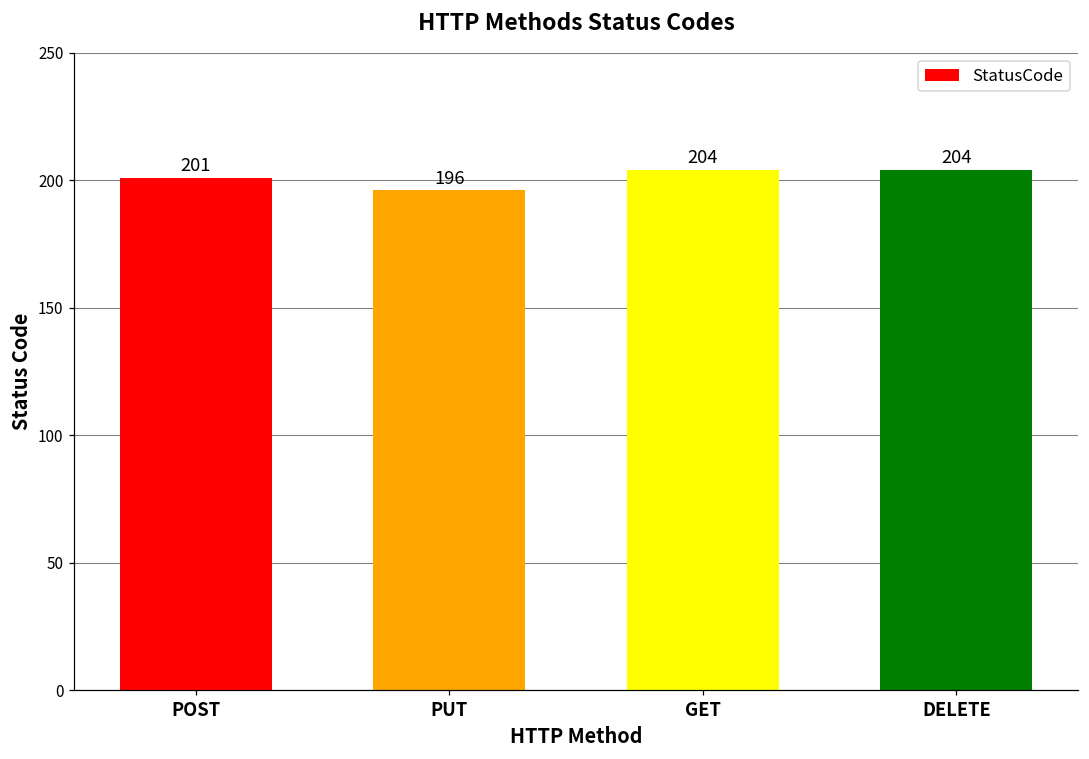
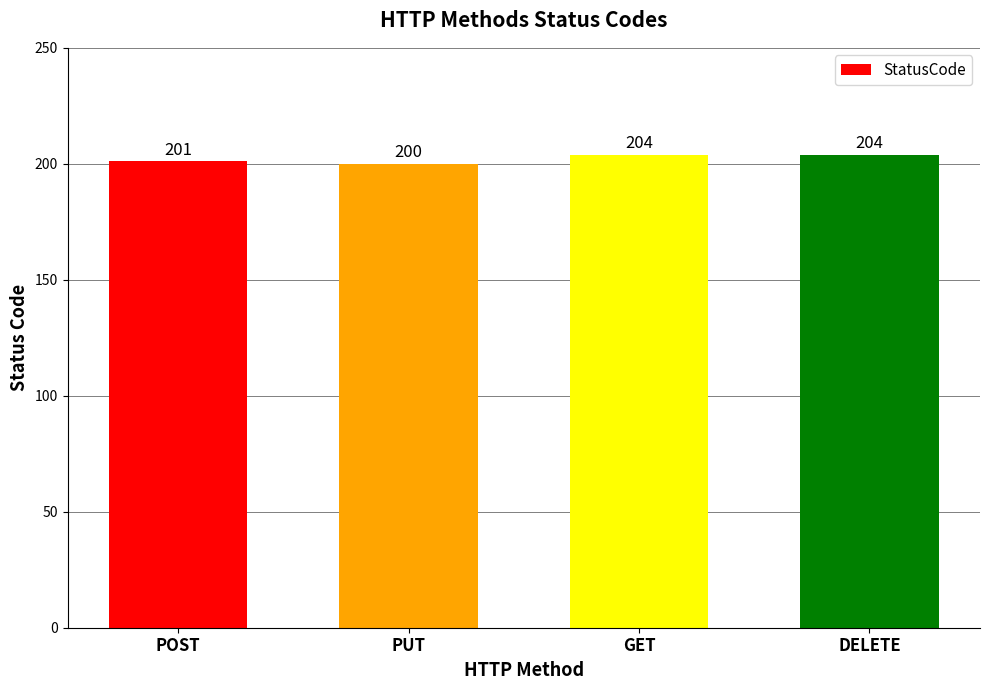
PUT: 196 -> 200
